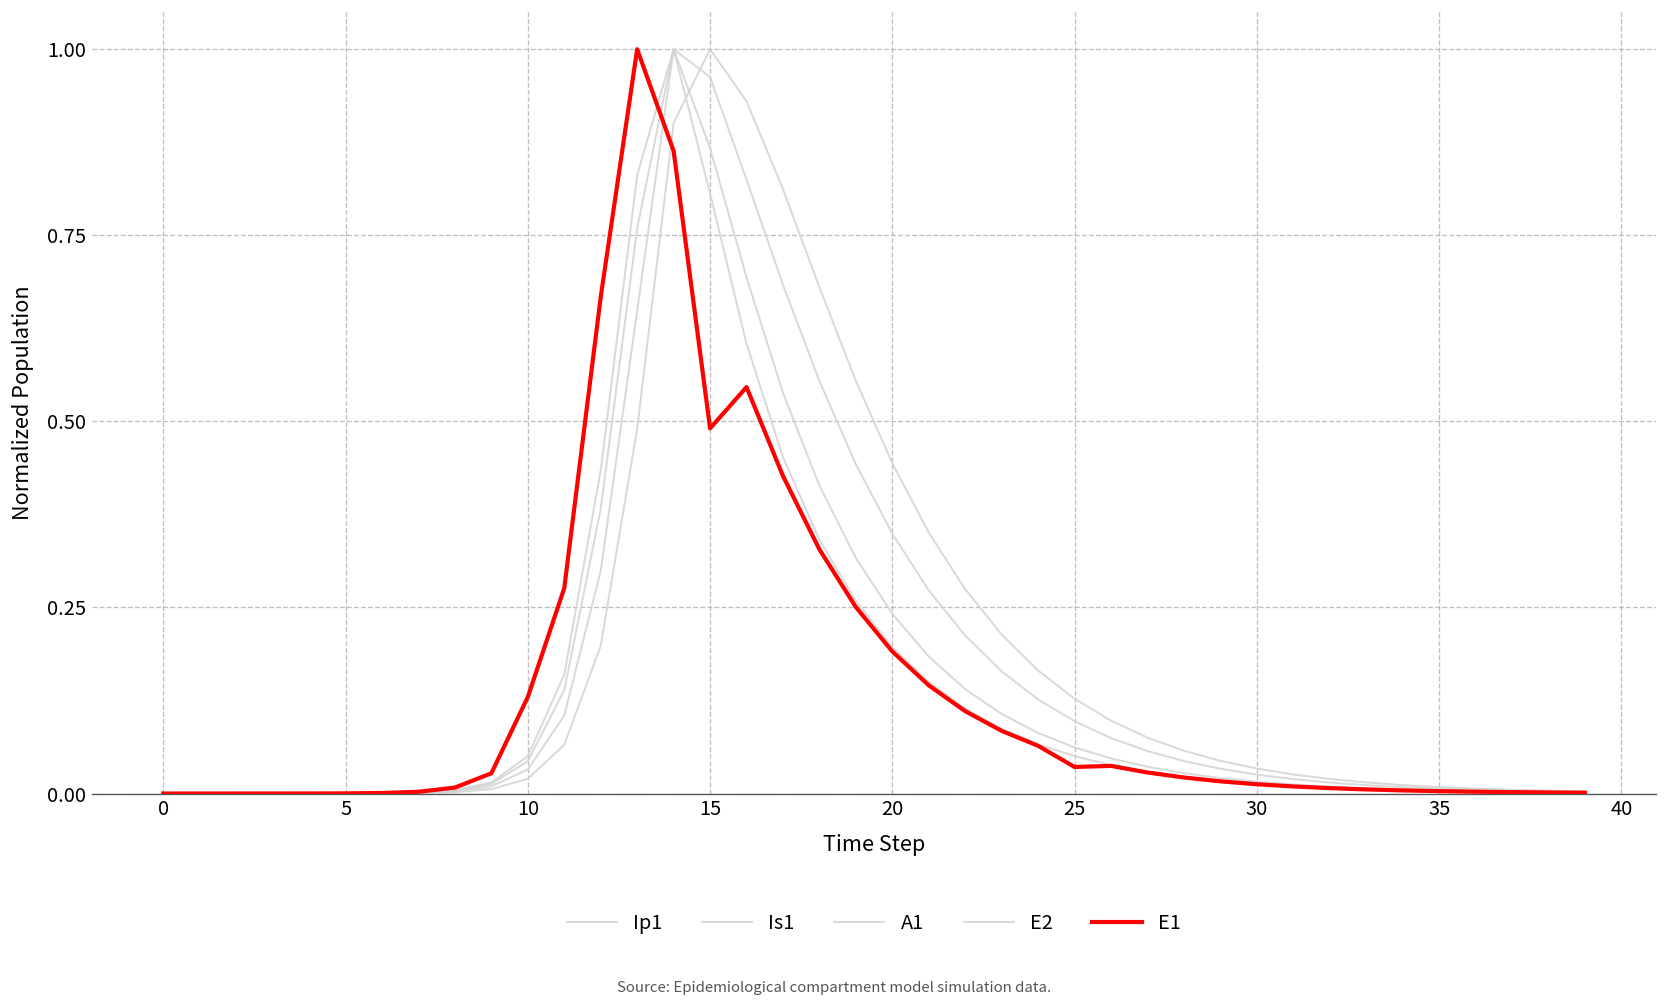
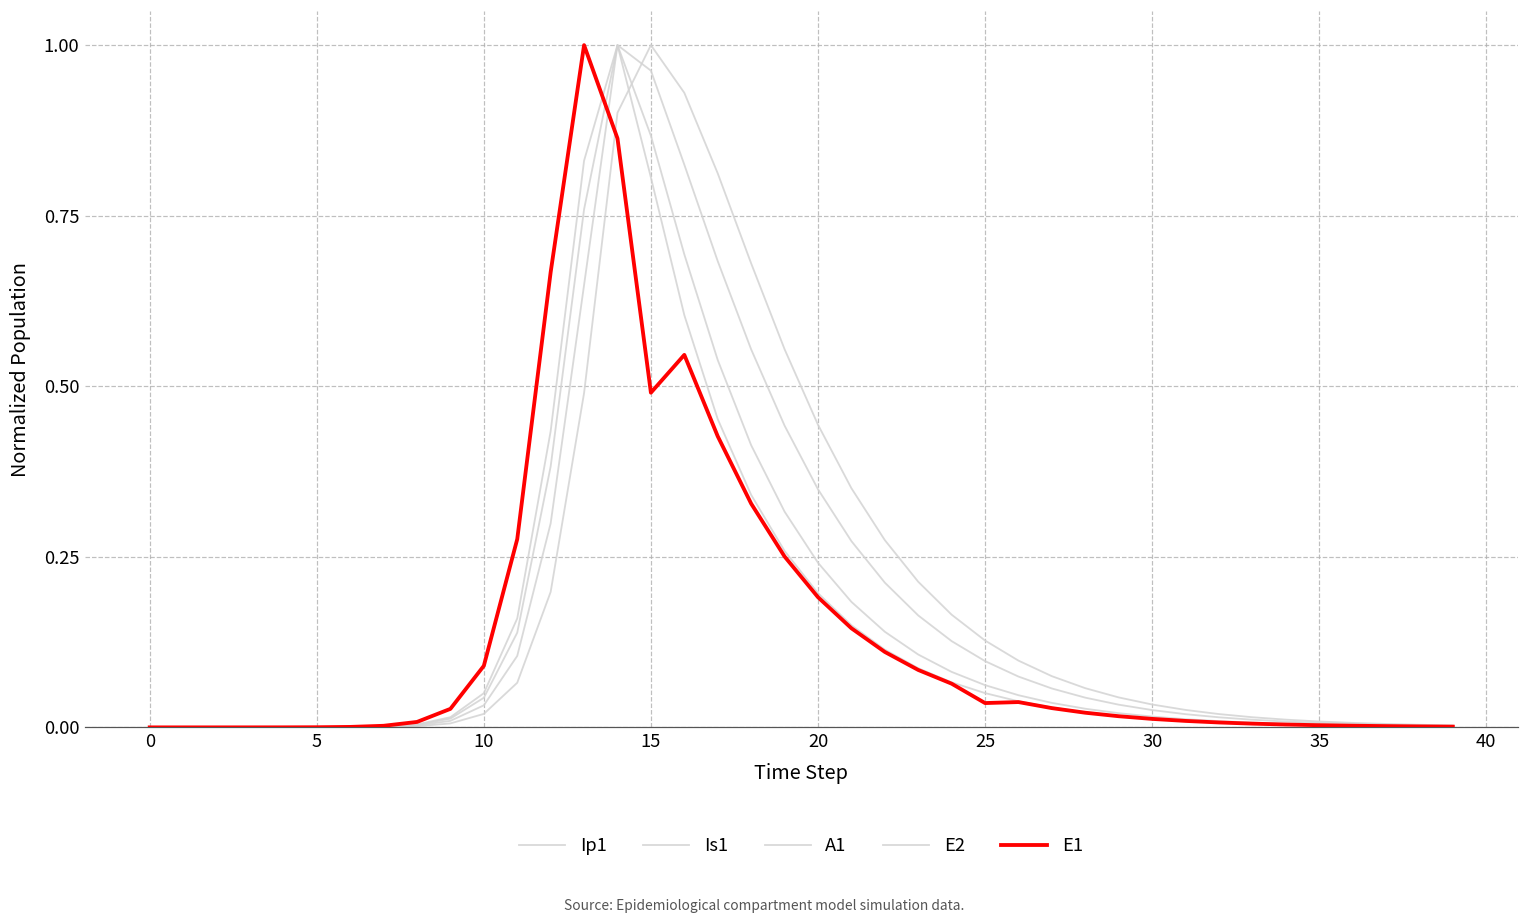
E1, 10: 0.13 -> 0.09
